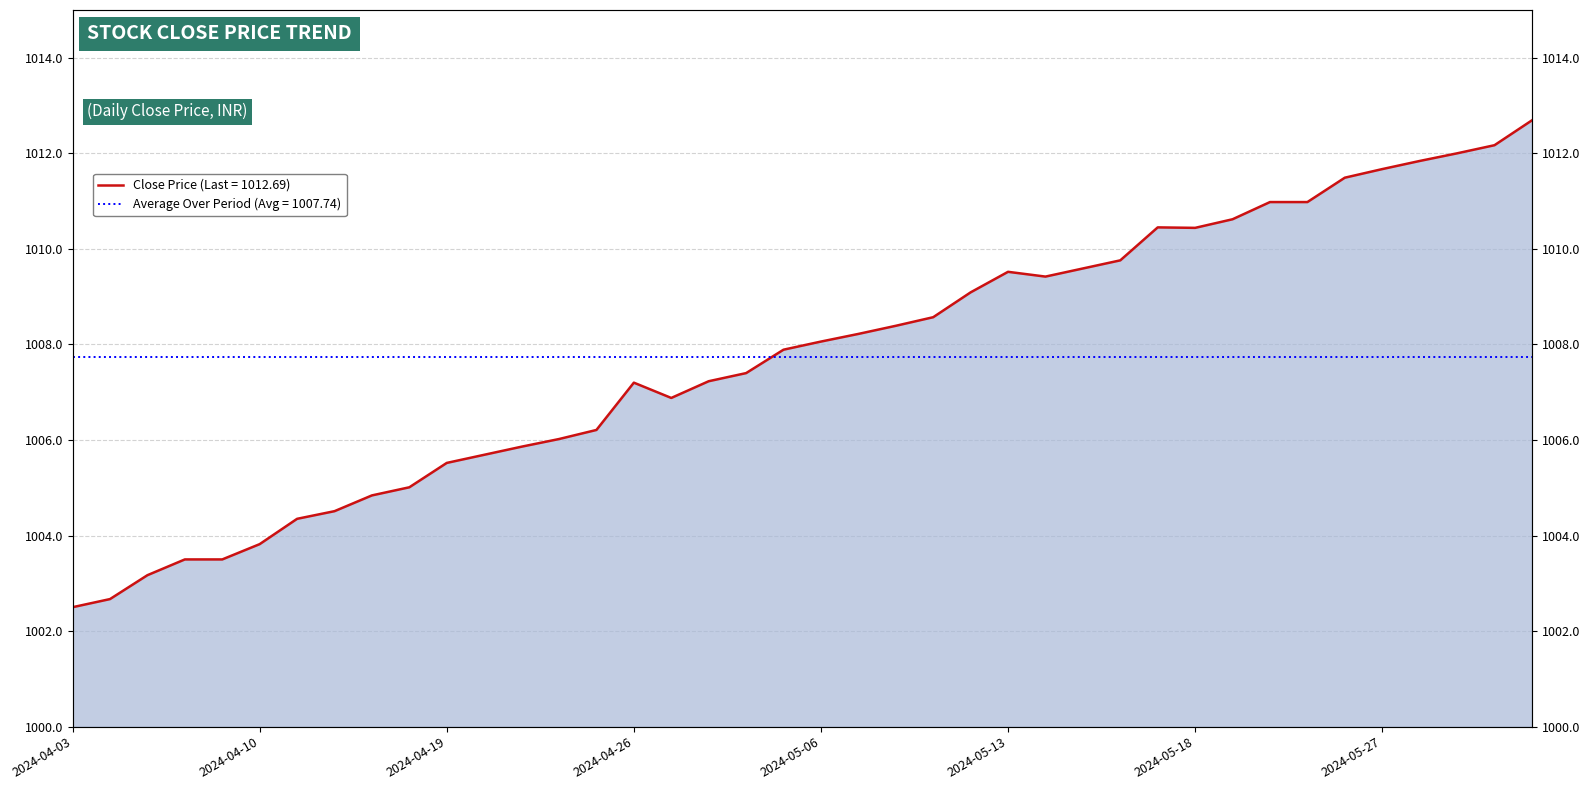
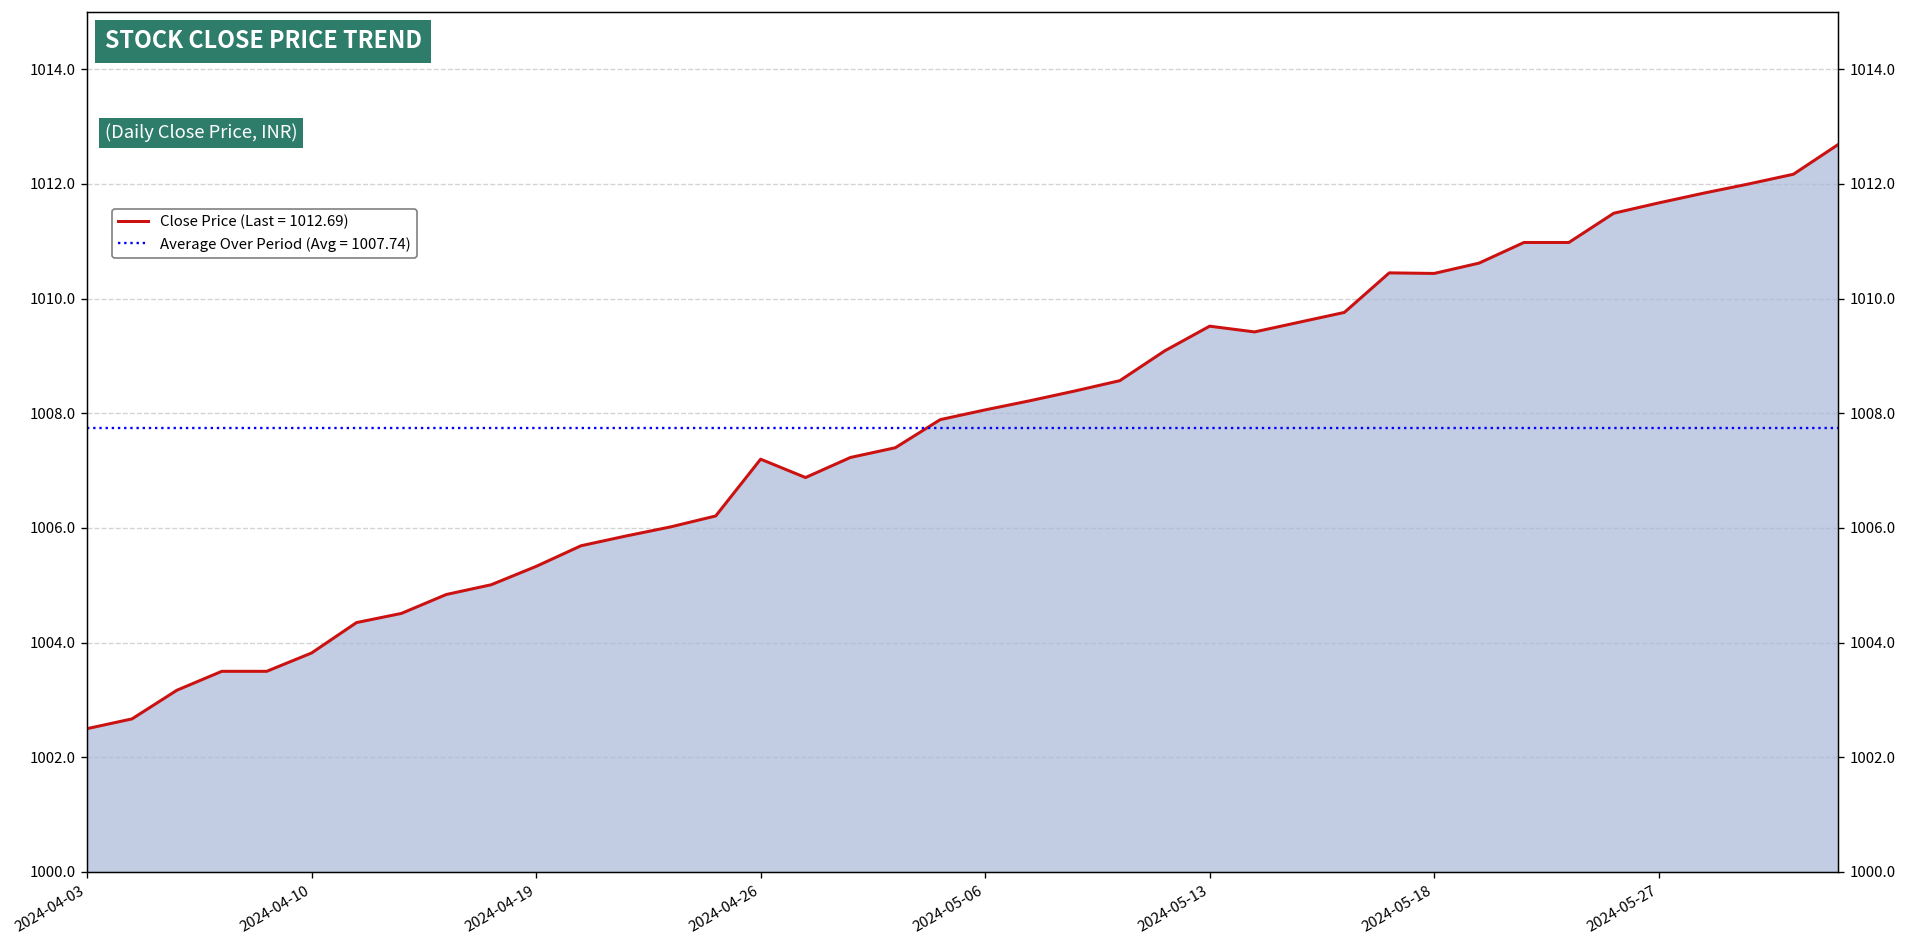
Close Price (Last = 1012.69), 2024-04-19: 1005.5 -> 1005.3
